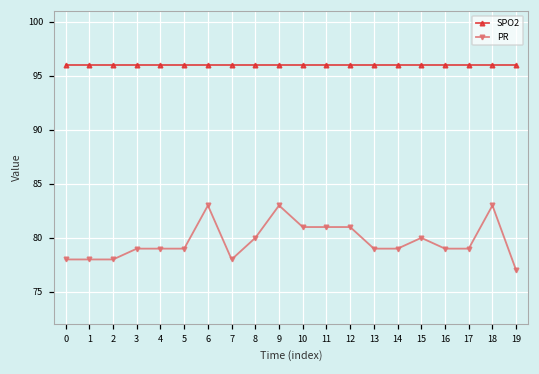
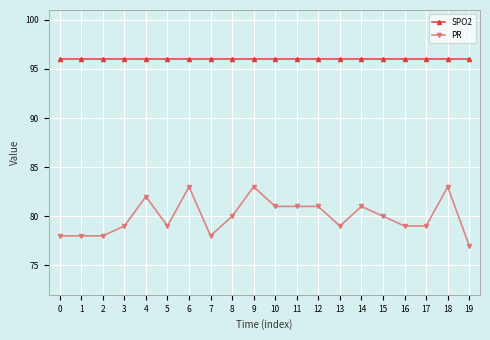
PR, 4: 79 -> 82
PR, 14: 79 -> 81
